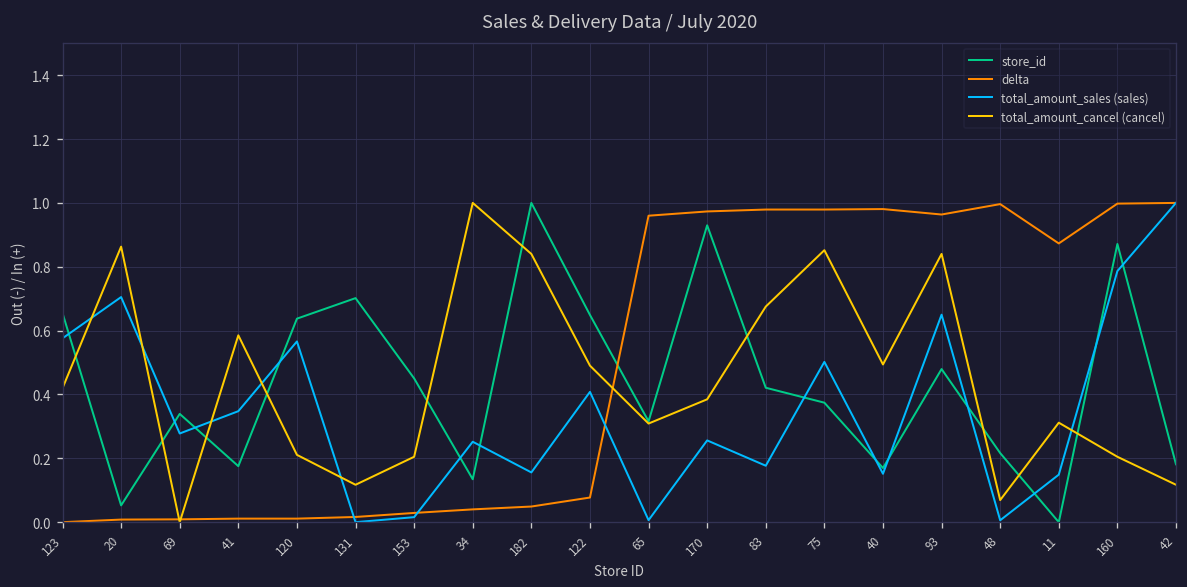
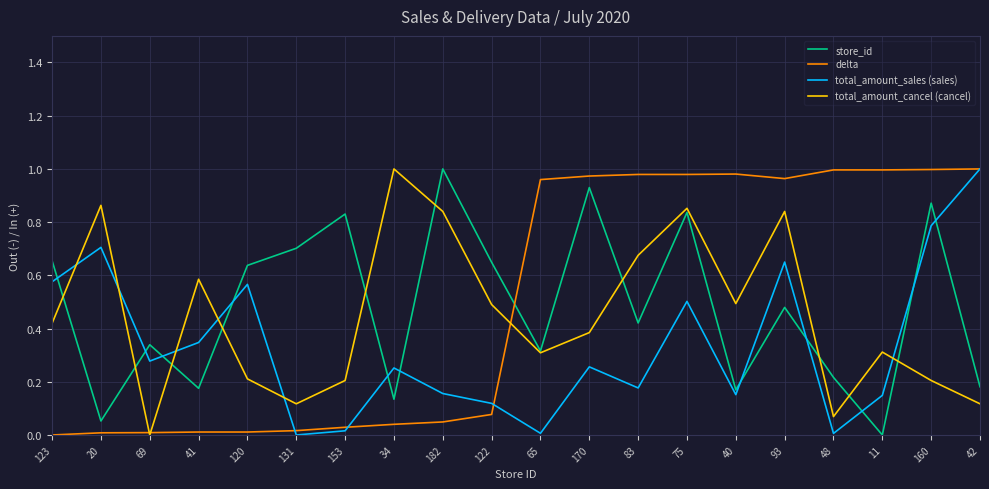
store_id, 153: 0.45 -> 0.83
total_amount_sales (sales), 122: 0.41 -> 0.12
store_id, 75: 0.37 -> 0.84
delta, 11: 0.87 -> 1.00
